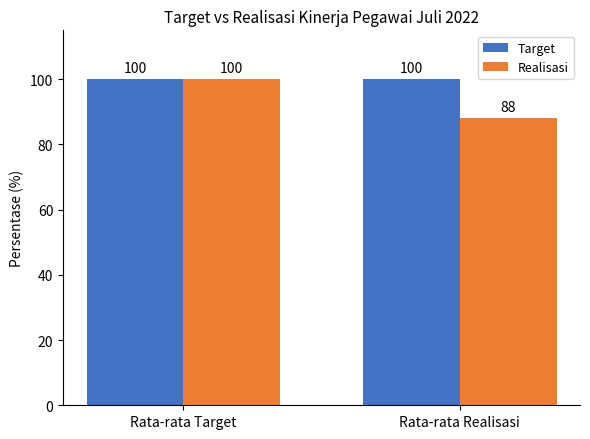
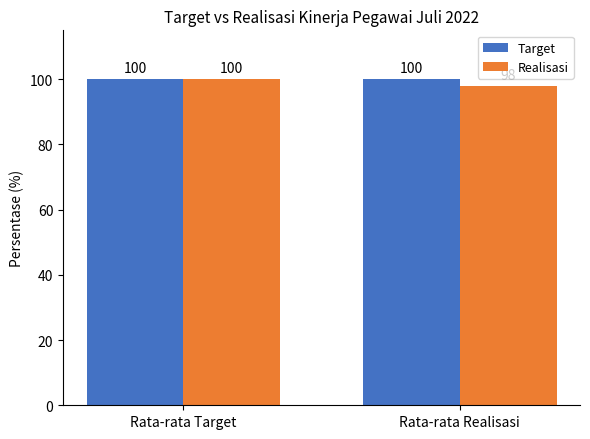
Realisasi, Rata-rata Realisasi: 88 -> 98
